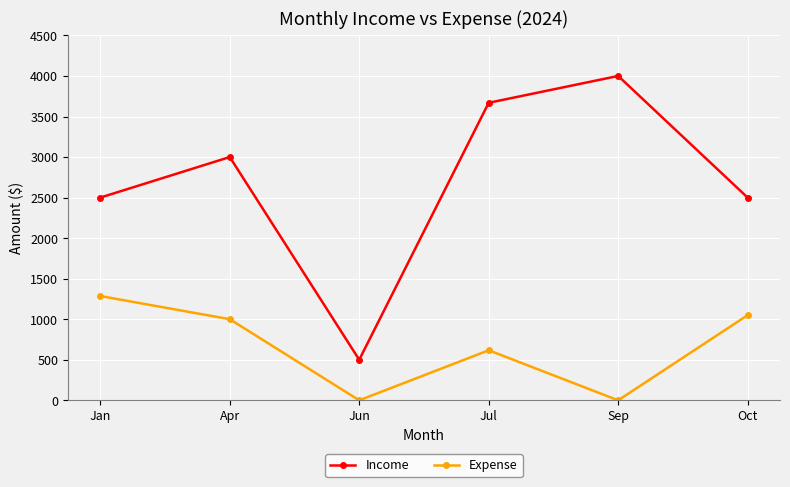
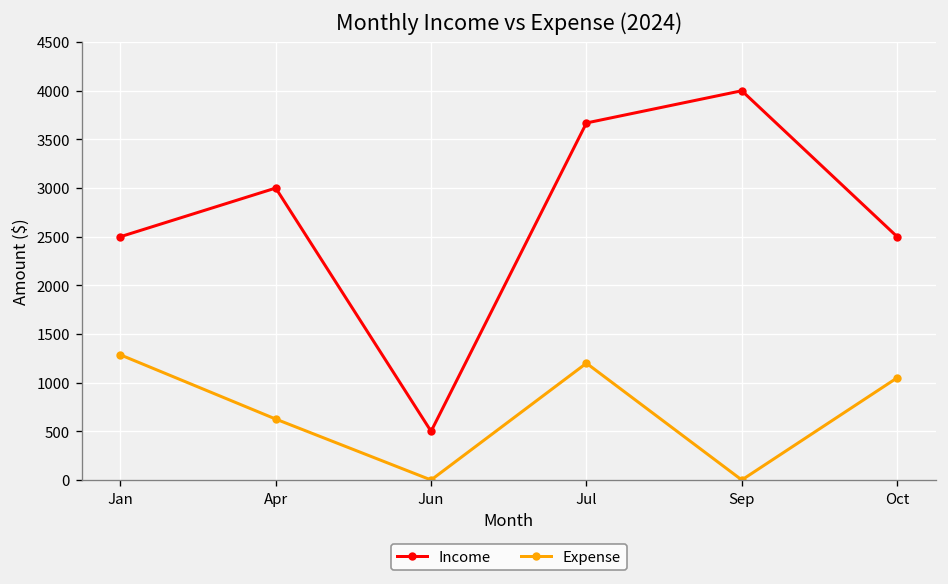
Expense, Apr: 1000 -> 600
Expense, Jul: 600 -> 1200
